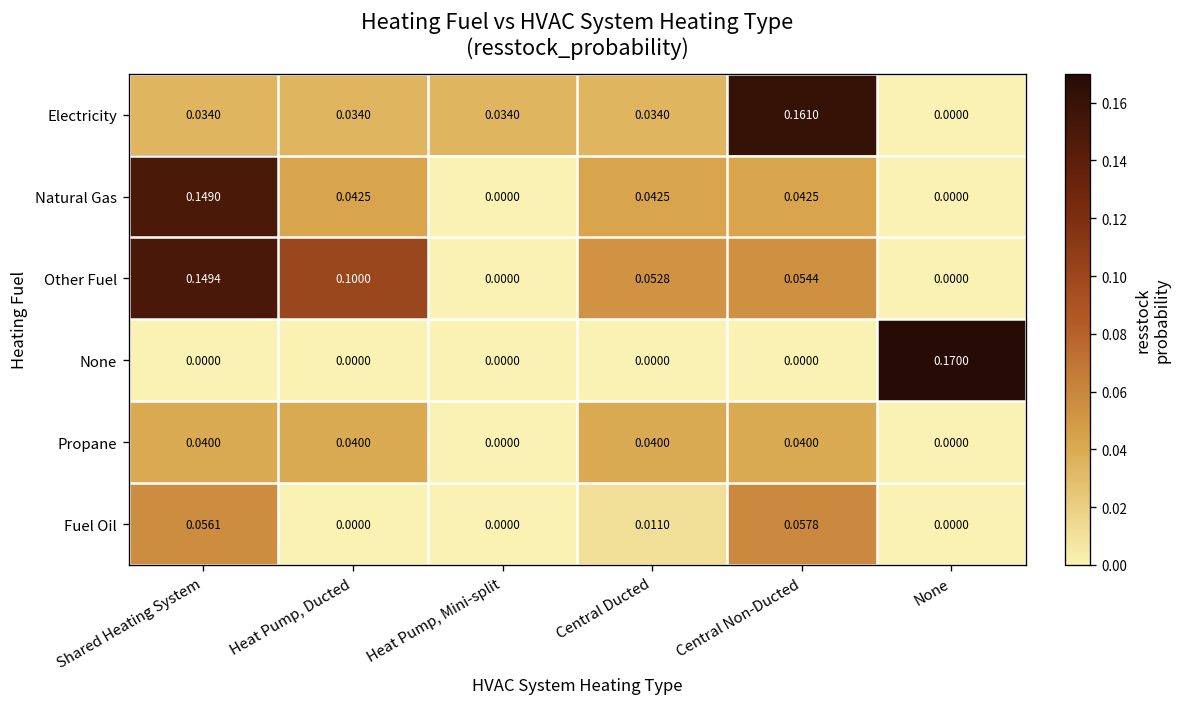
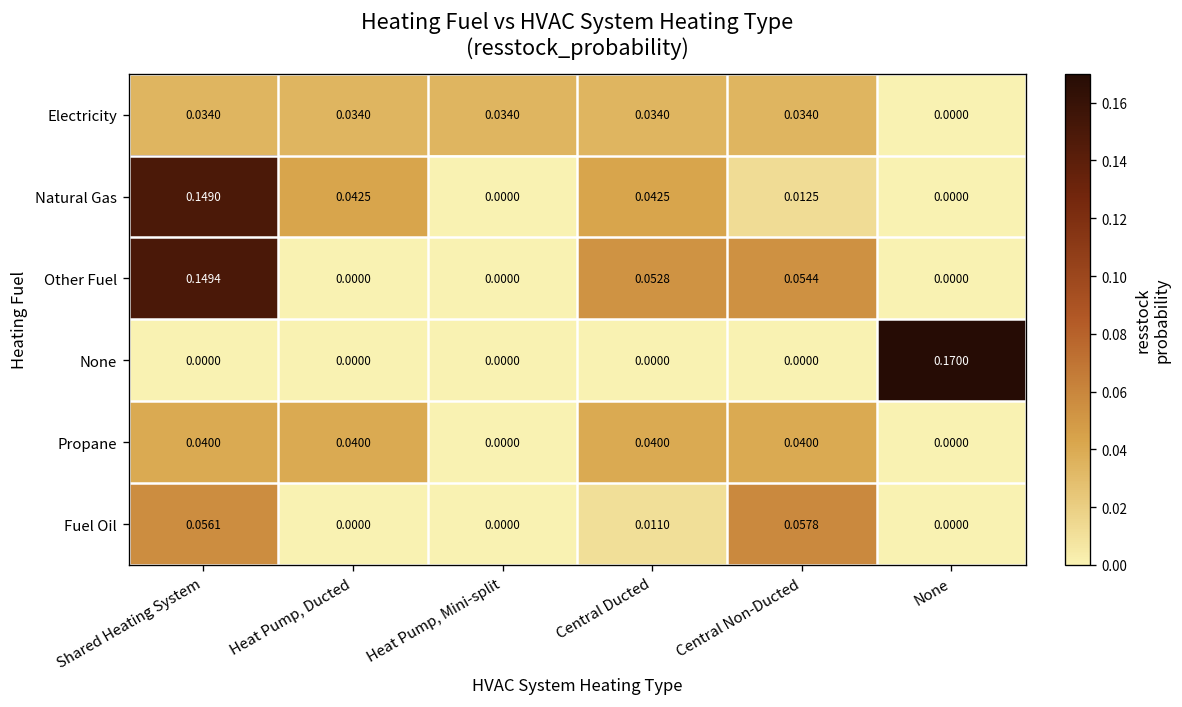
Electricity, Central Non-Ducted: 0.1610 -> 0.0340
Natural Gas, Central Non-Ducted: 0.0425 -> 0.0125
Other Fuel, Heat Pump, Ducted: 0.1000 -> 0.0000
